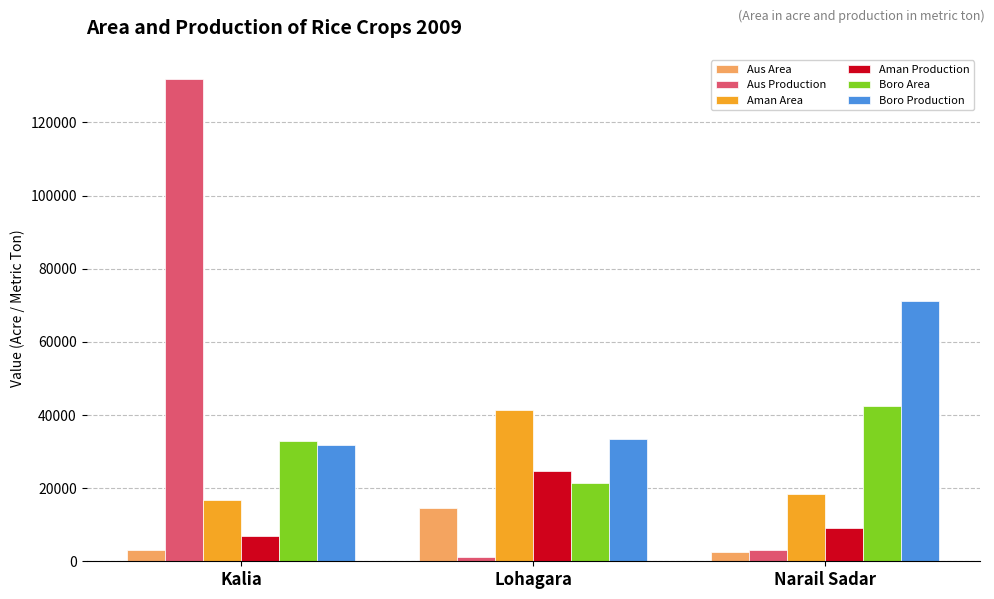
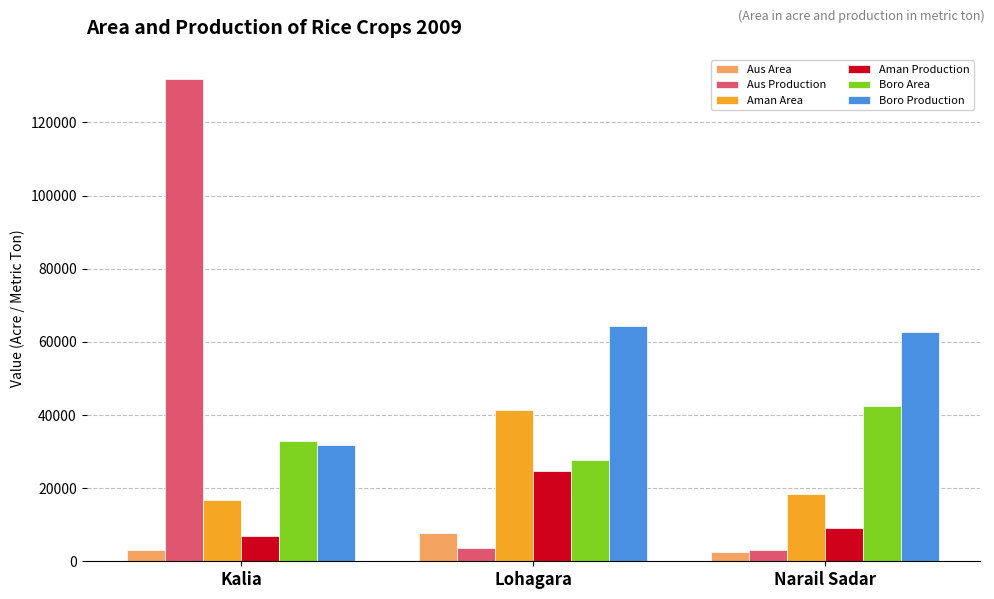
Aus Area, Lohagara: 14000 -> 8000
Aus Production, Lohagara: 1000 -> 4000
Boro Area, Lohagara: 21000 -> 28000
Boro Production, Lohagara: 34000 -> 64000
Boro Production, Narail Sadar: 71000 -> 63000
